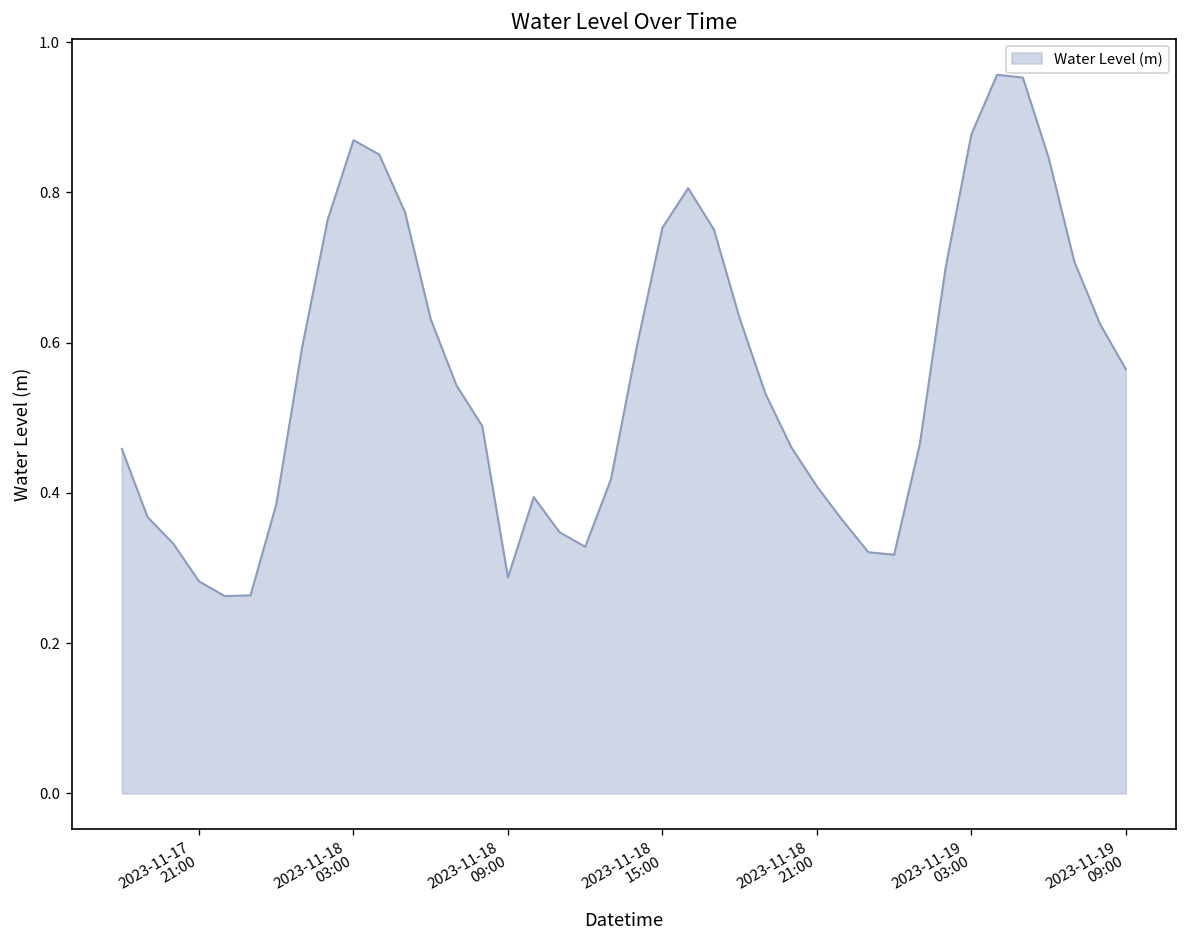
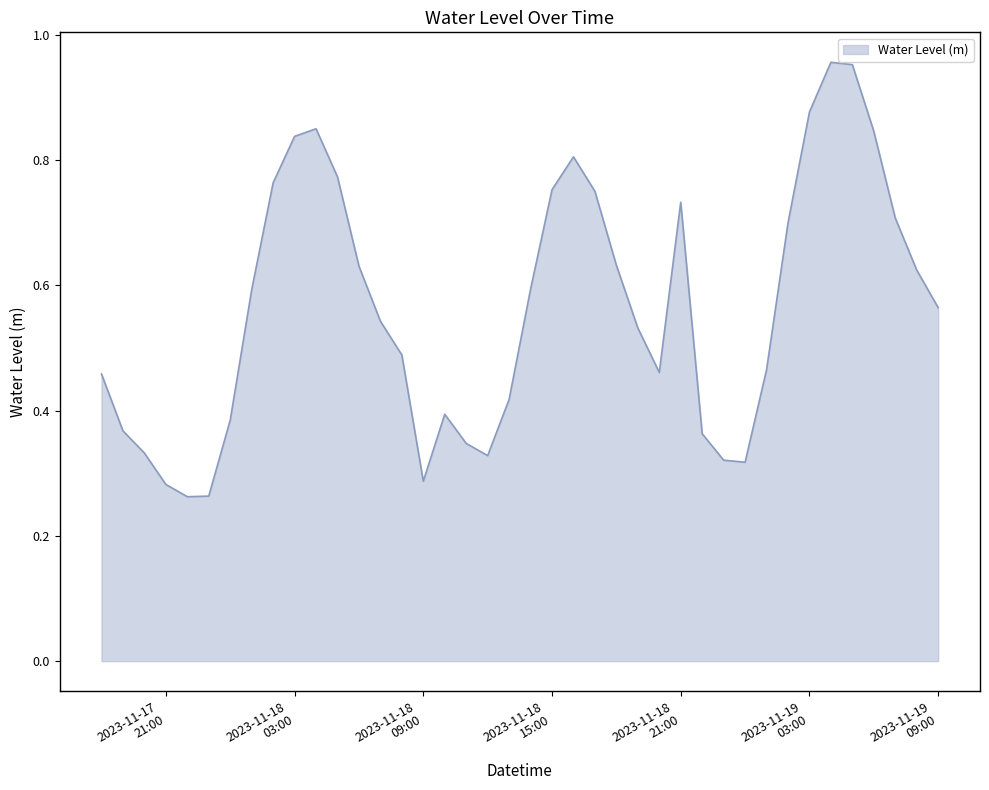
2023-11-18 03:00: 0.87 -> 0.84
2023-11-18 21:00: 0.41 -> 0.73
